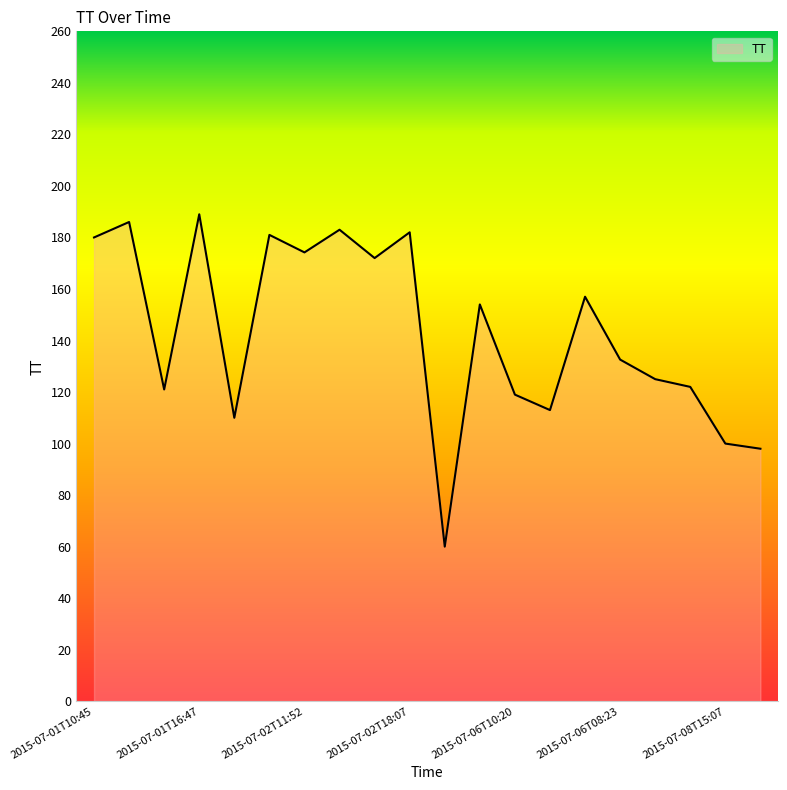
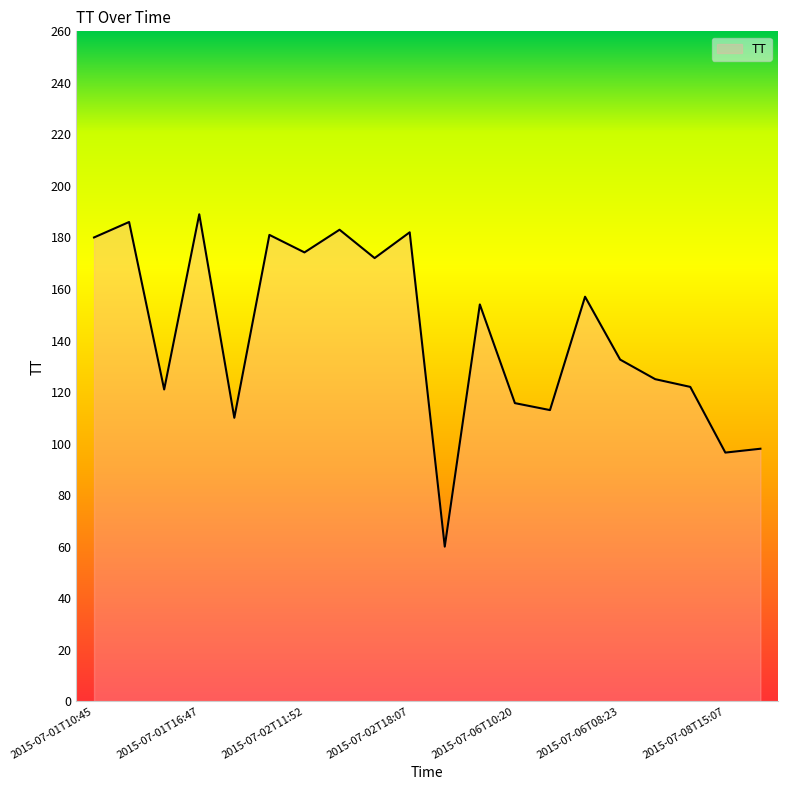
2015-07-06T10:20: 119 -> 116
2015-07-08T15:07: 100 -> 97
